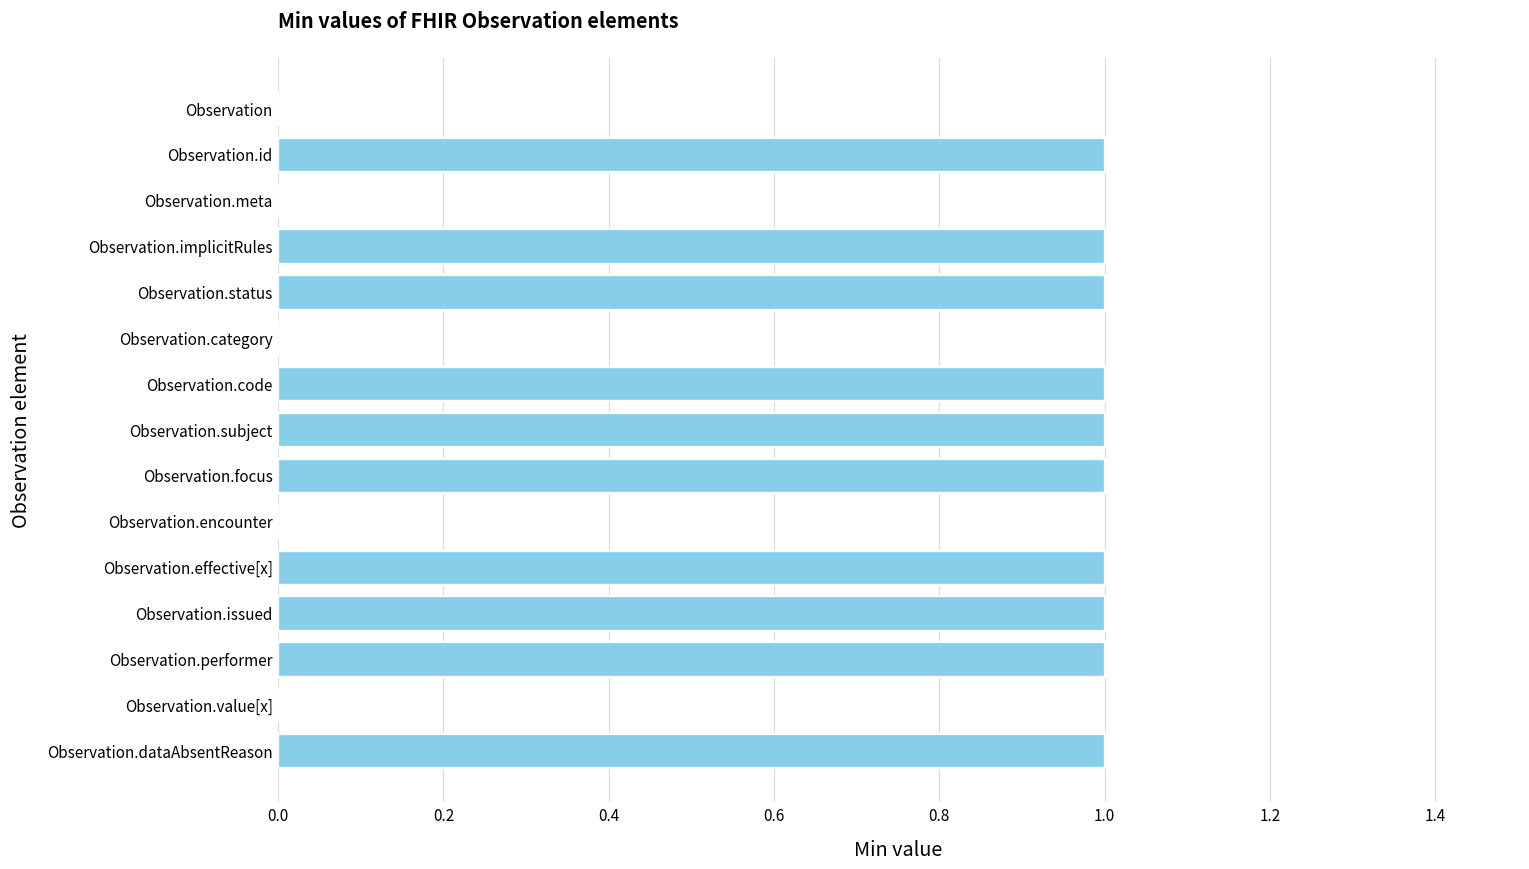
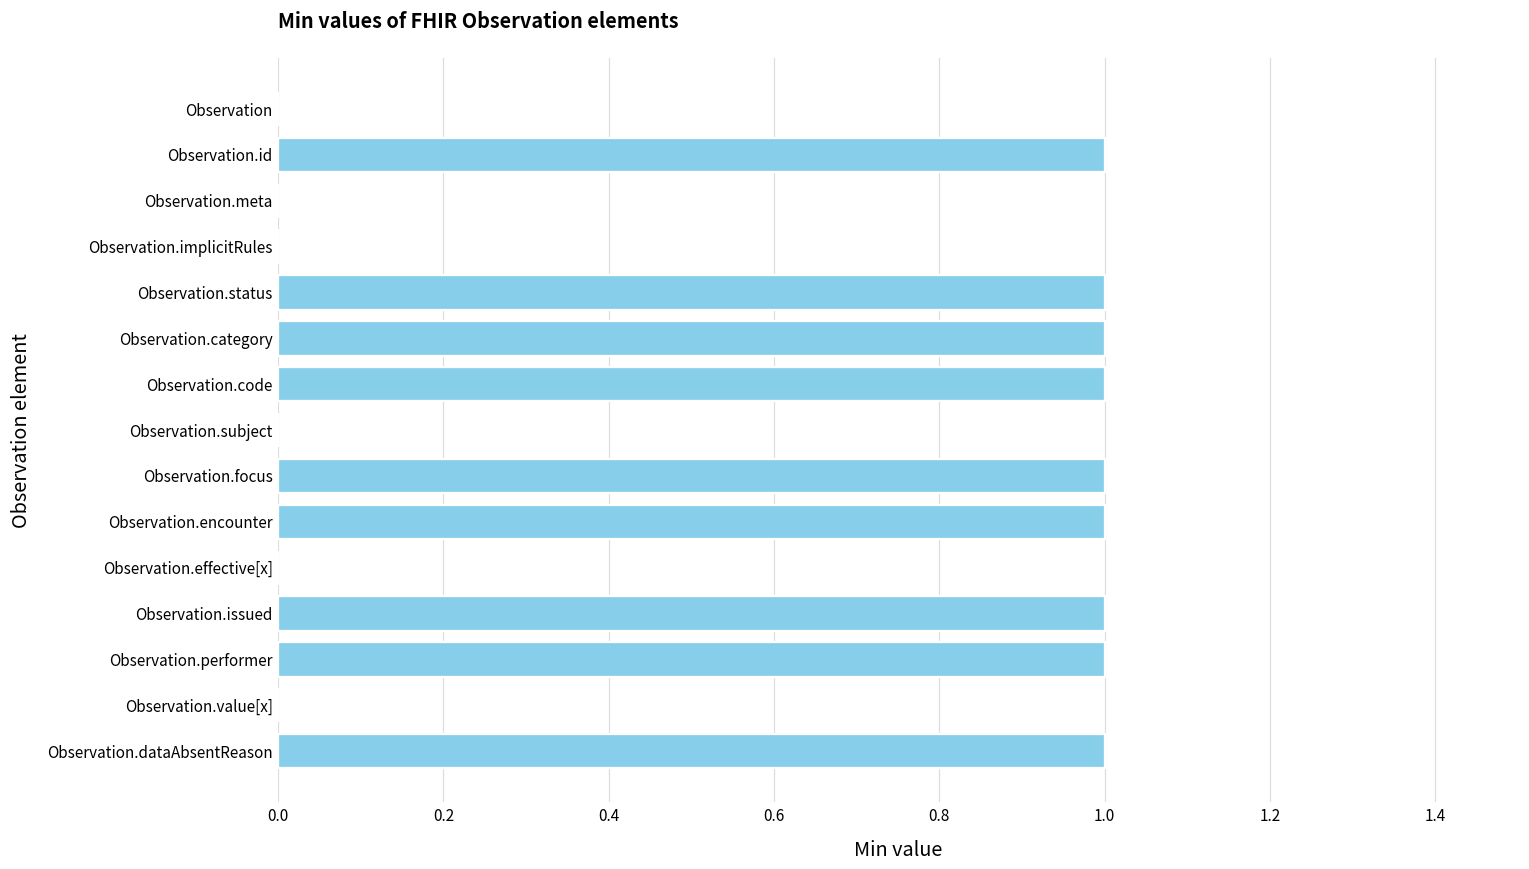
Observation.implicitRules: 1 -> 0
Observation.category: 0 -> 1
Observation.subject: 1 -> 0
Observation.encounter: 0 -> 1
Observation.effective[x]: 1 -> 0
